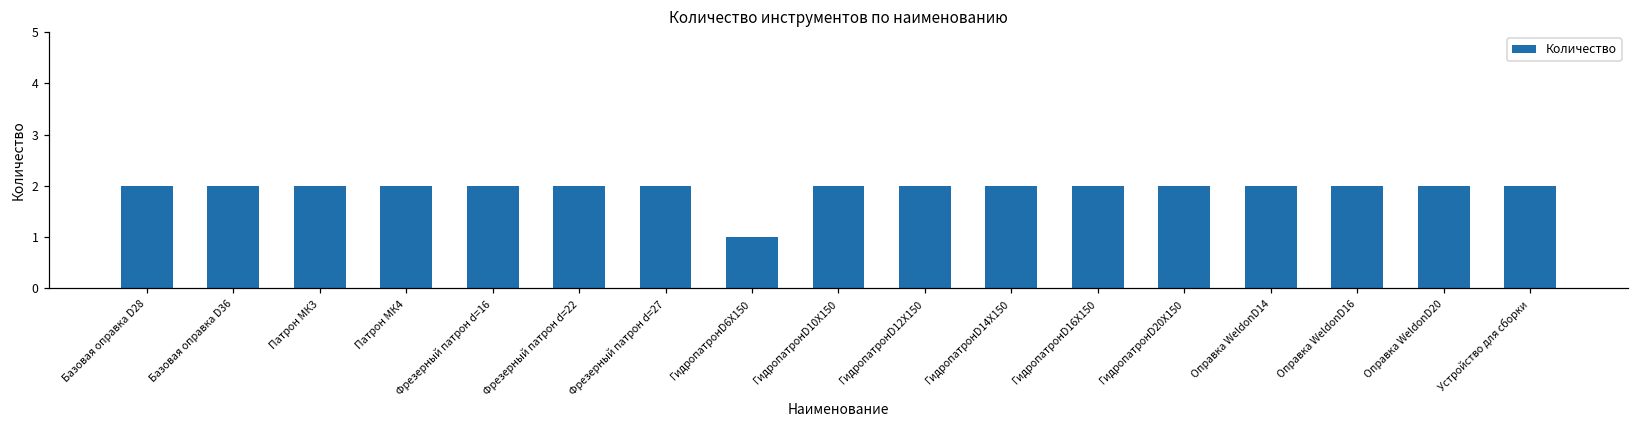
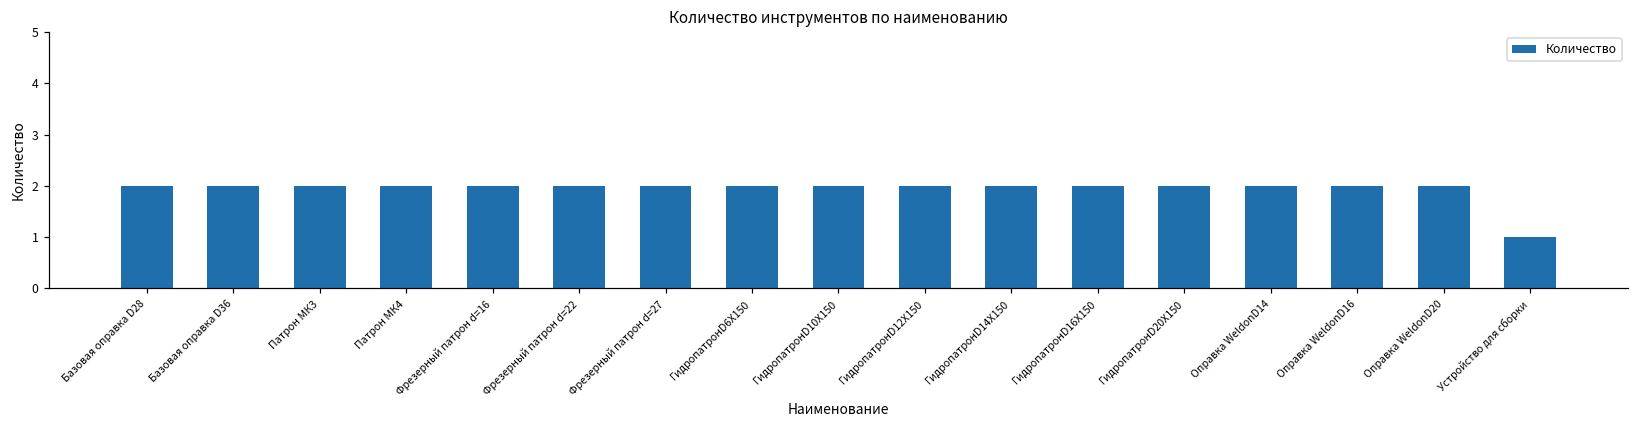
ГидропатронD6X150: 1 -> 2
Устройство для сборки: 2 -> 1
